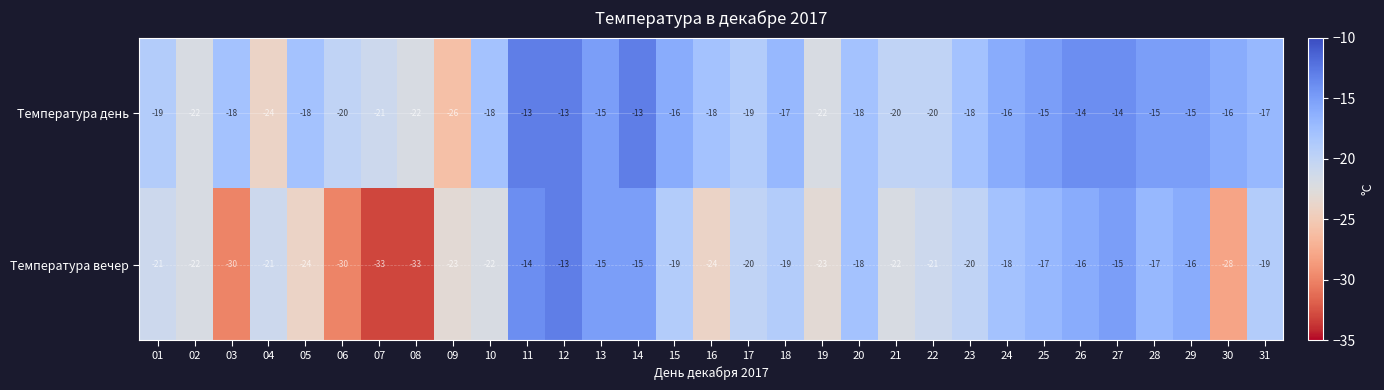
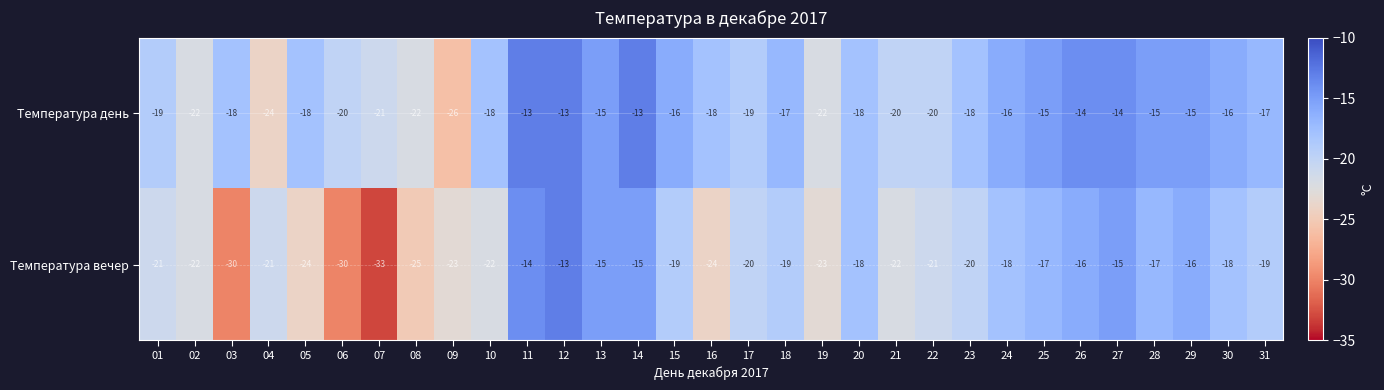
Температура вечер, 08: -33 -> -25
Температура вечер, 30: -28 -> -18
